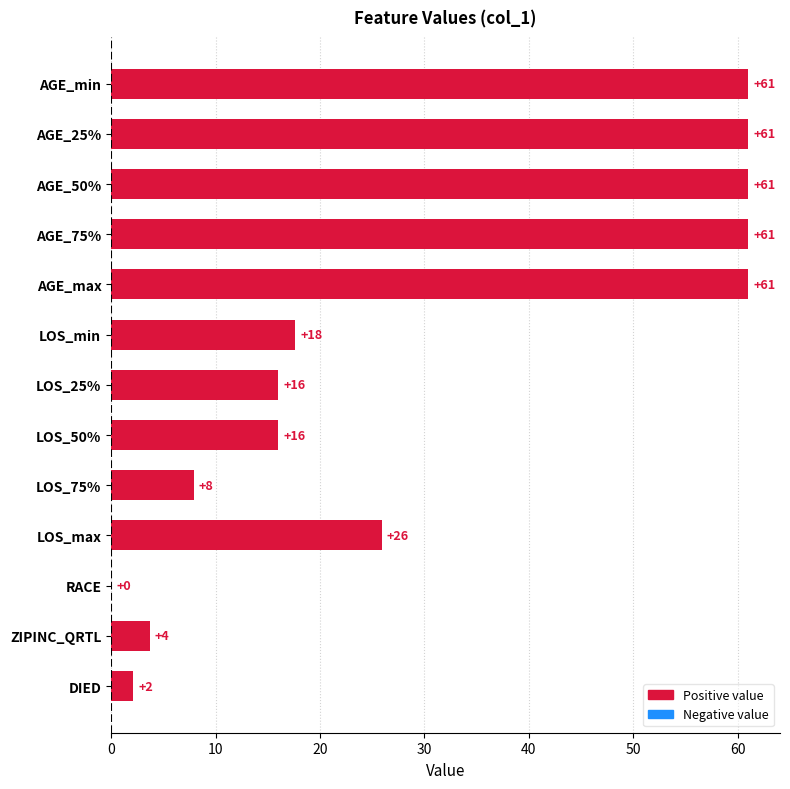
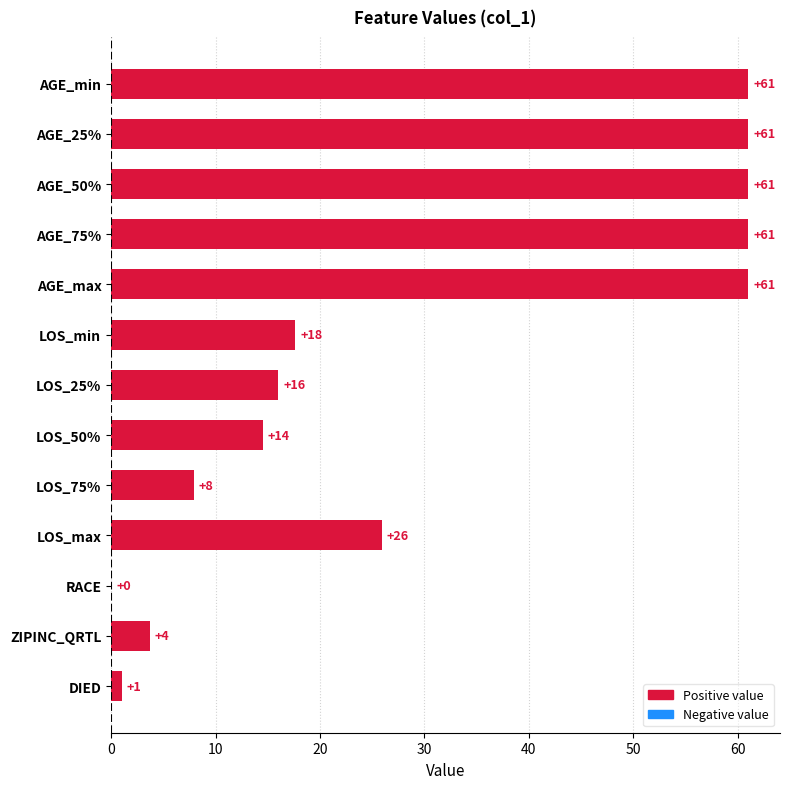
LOS_50%: +16 -> +14
DIED: +2 -> +1
